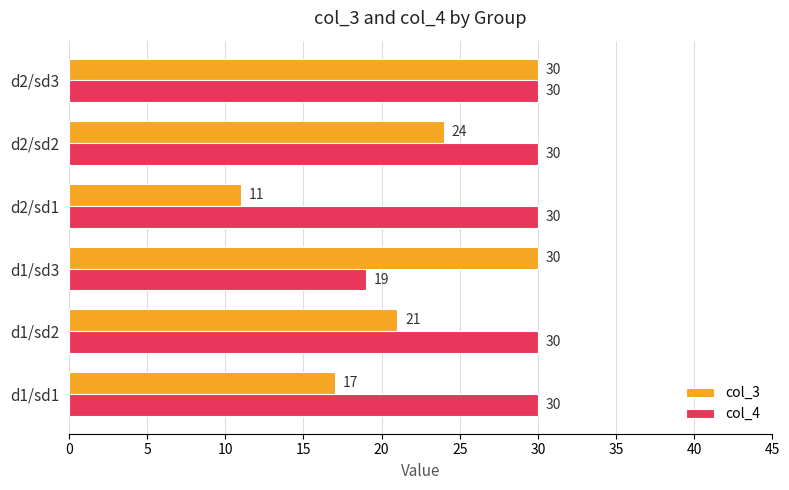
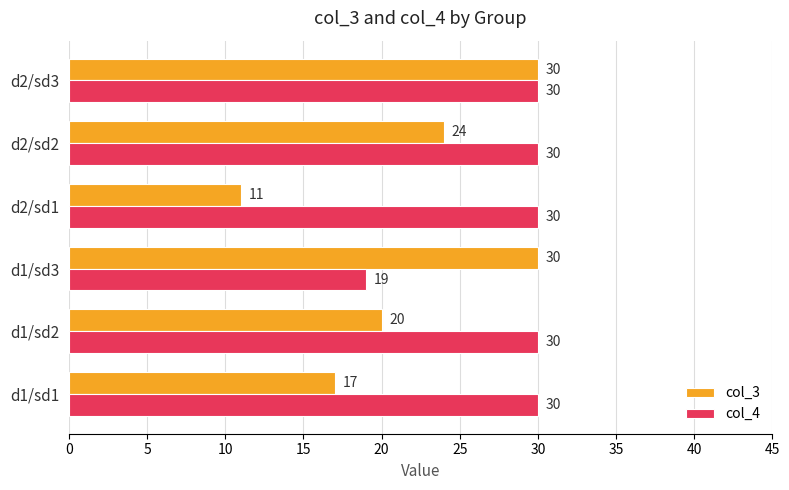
col_3, d1/sd2: 21 -> 20
